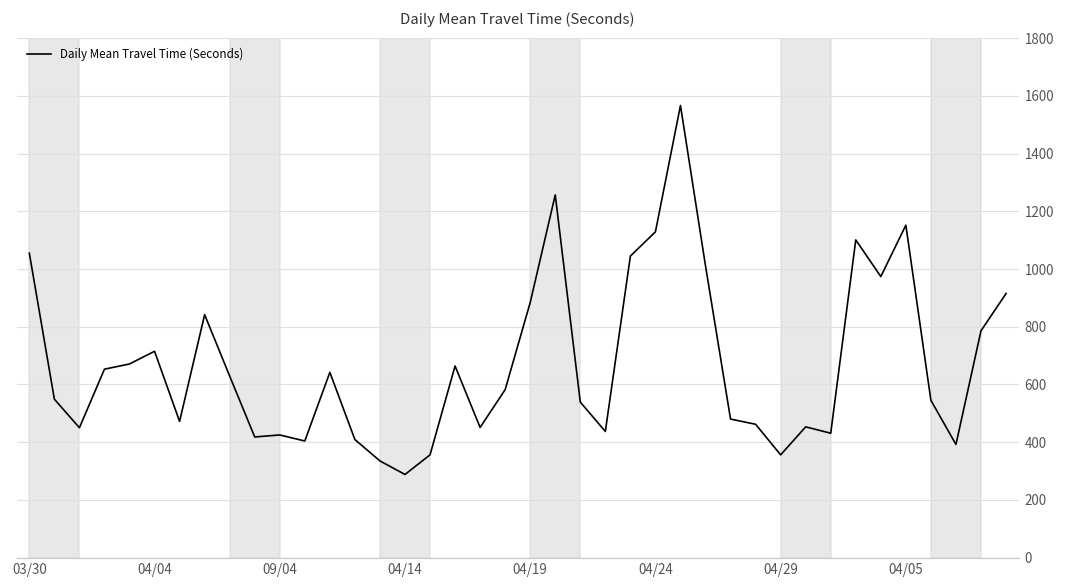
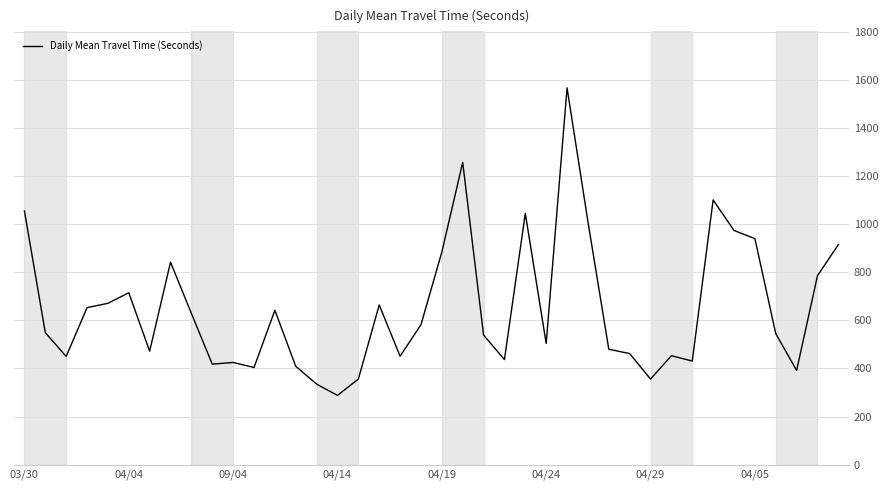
04/24: 1130 -> 500
04/05: 1150 -> 940
